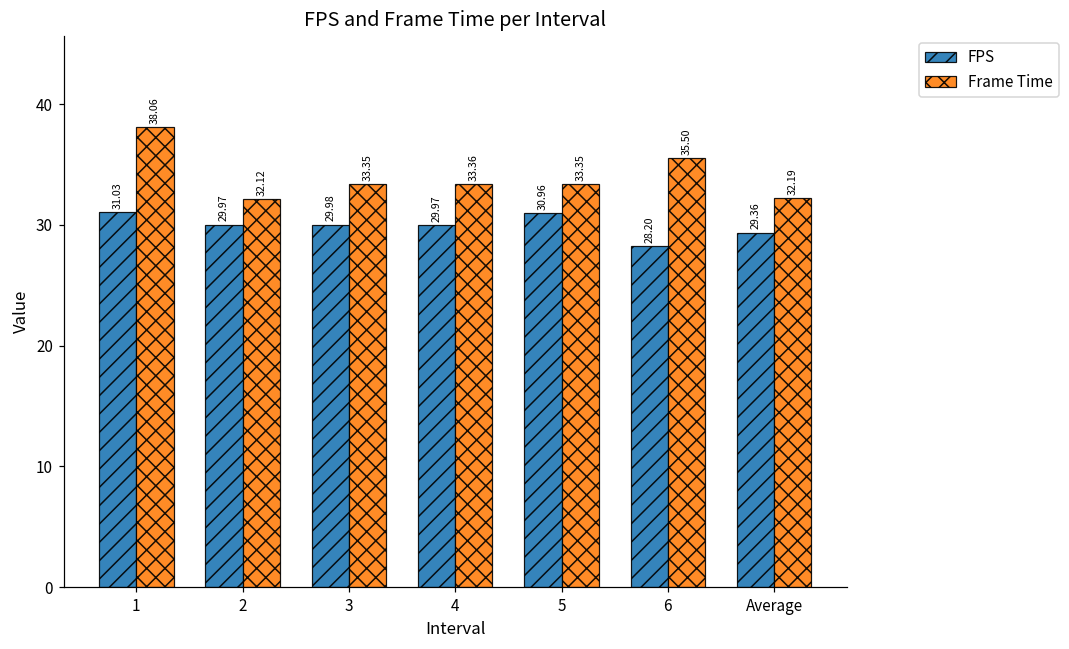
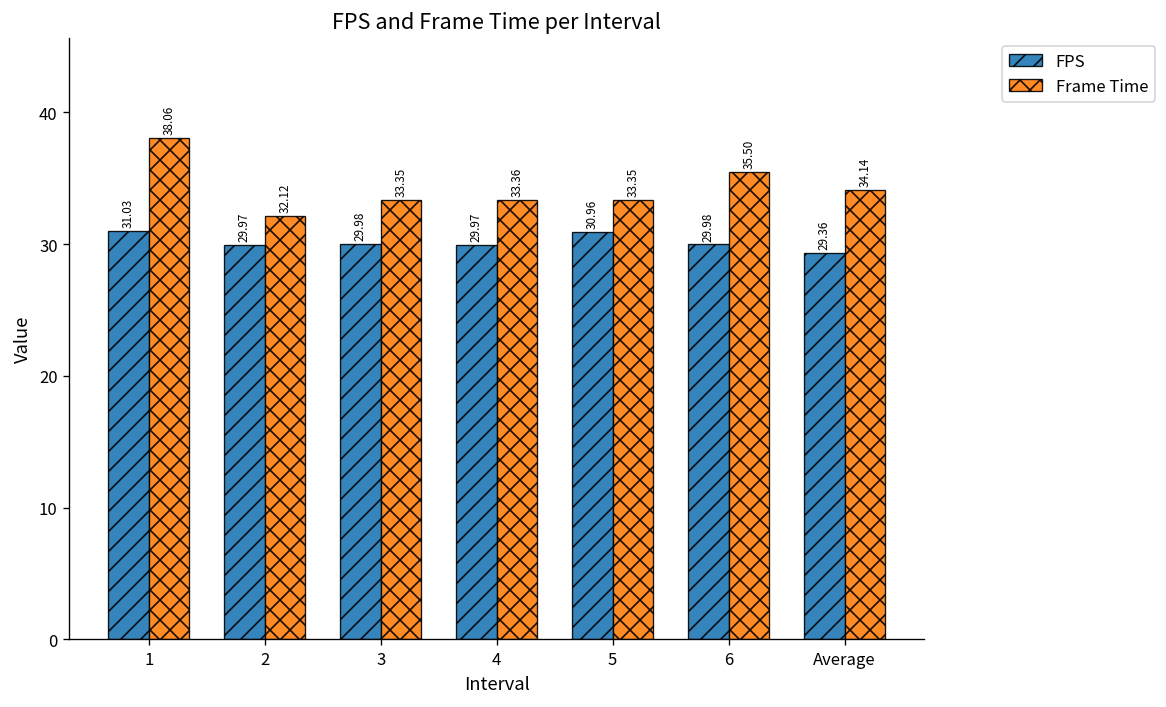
FPS, 6: 28.20 -> 29.98
Frame Time, Average: 32.19 -> 34.14
